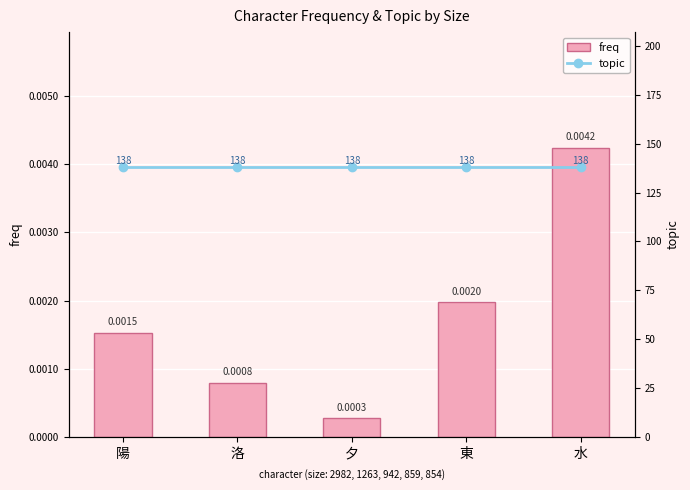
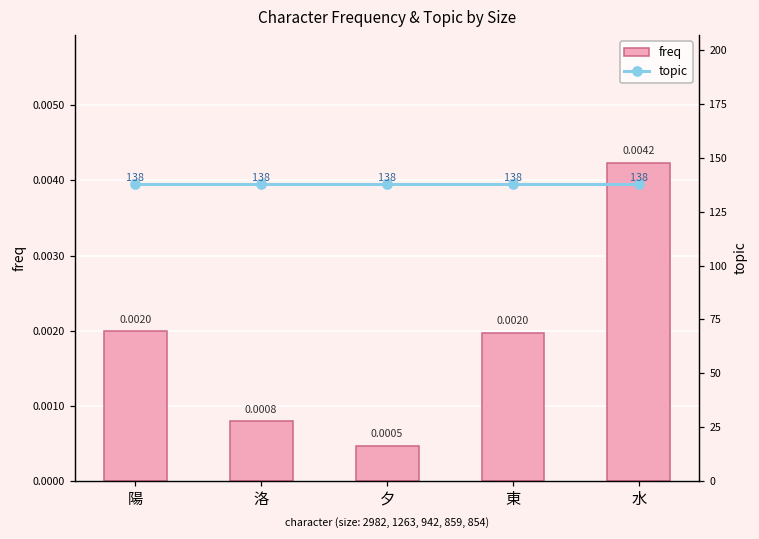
freq, 陽: 0.0015 -> 0.0020
freq, 夕: 0.0003 -> 0.0005
